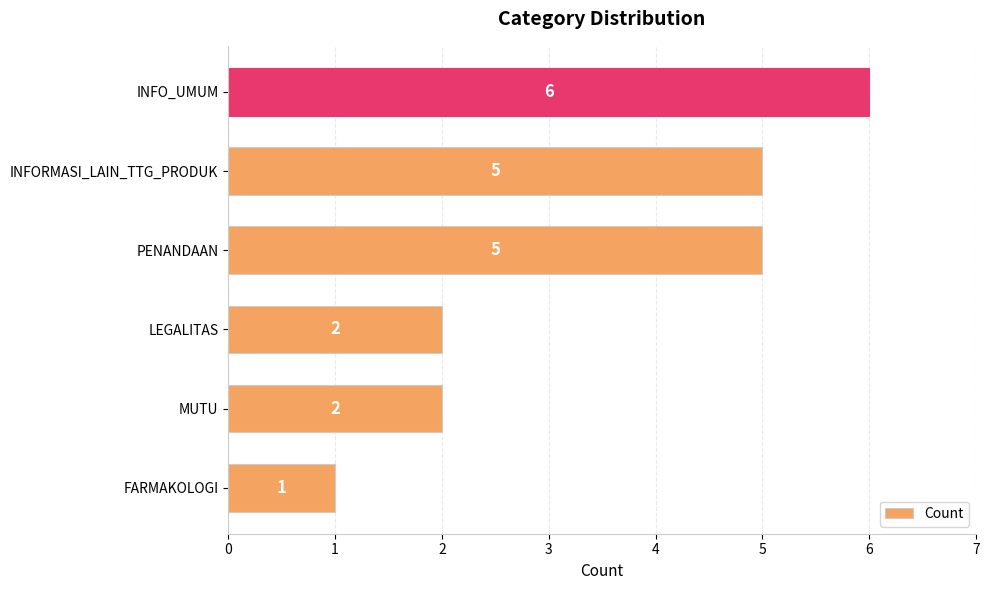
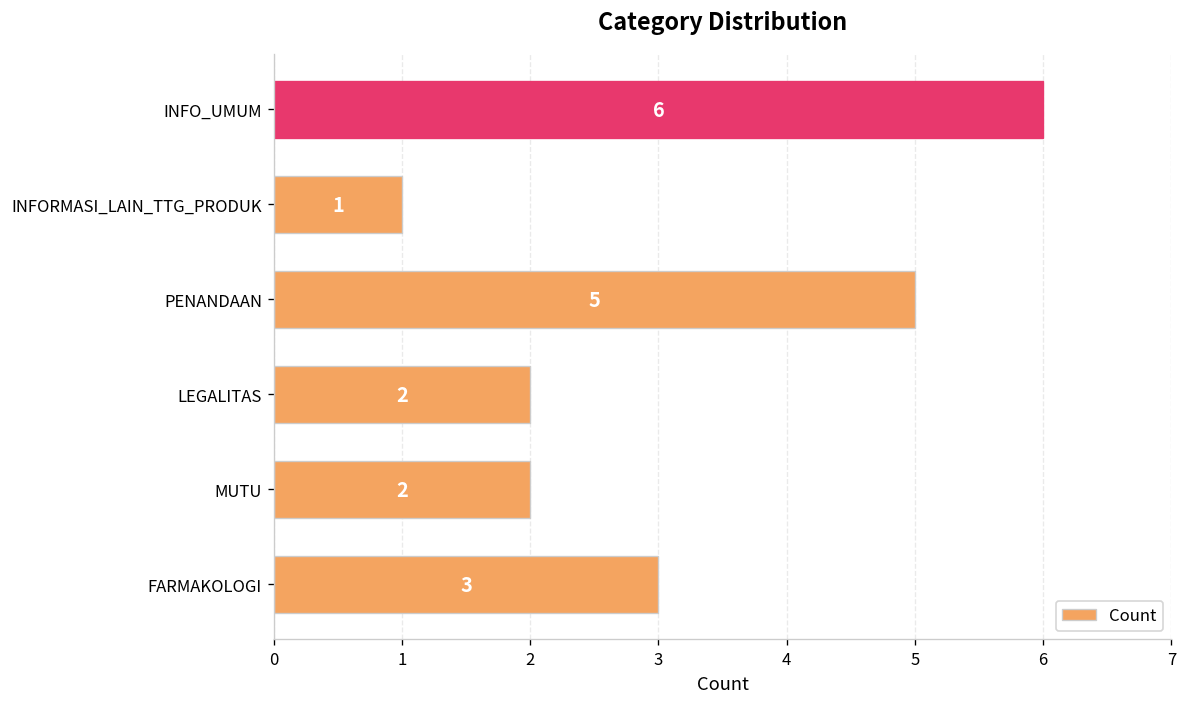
INFORMASI_LAIN_TTG_PRODUK: 5 -> 1
FARMAKOLOGI: 1 -> 3
